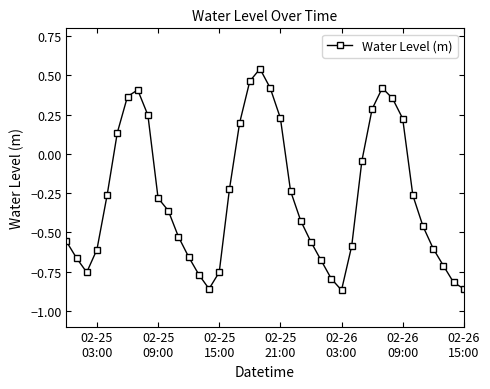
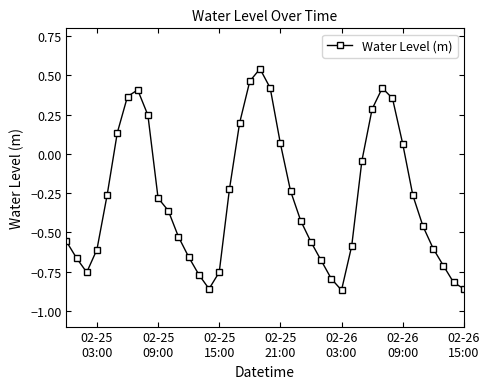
02-25 21:00: 0.23 -> 0.07
02-26 09:00: 0.23 -> 0.07
